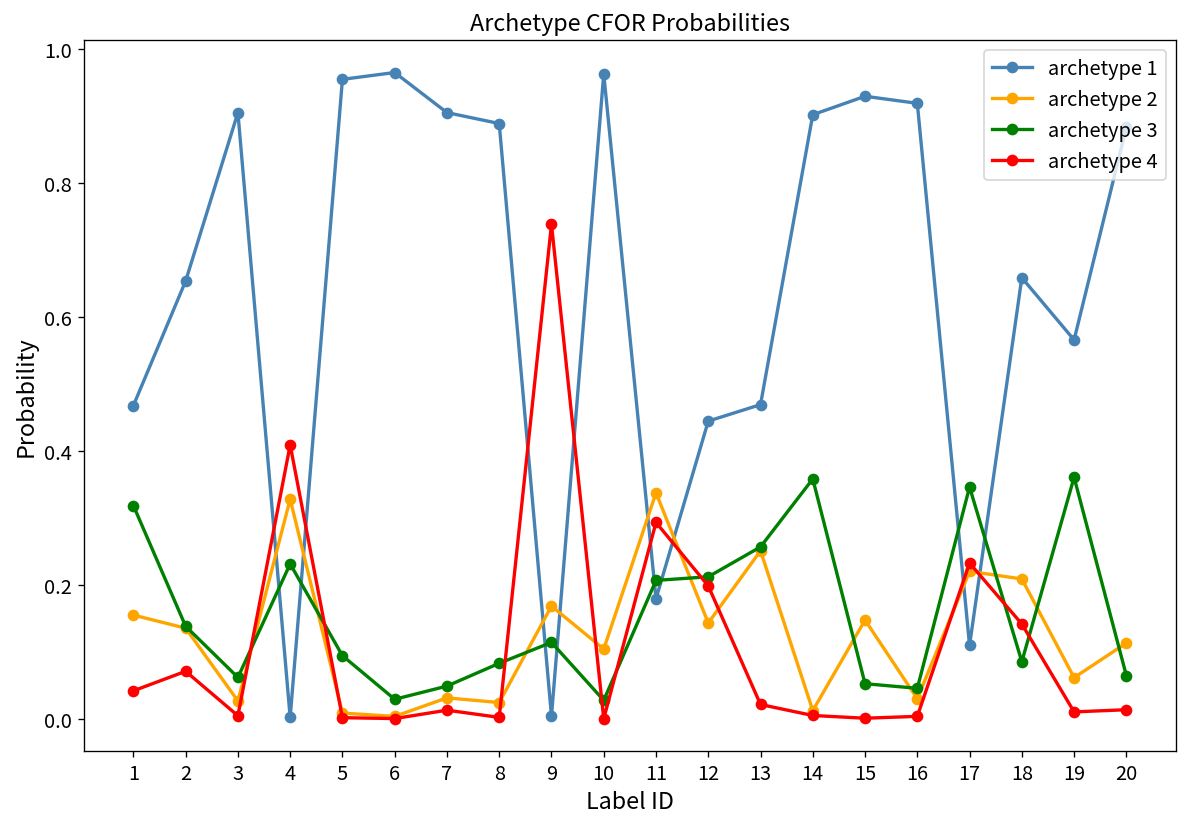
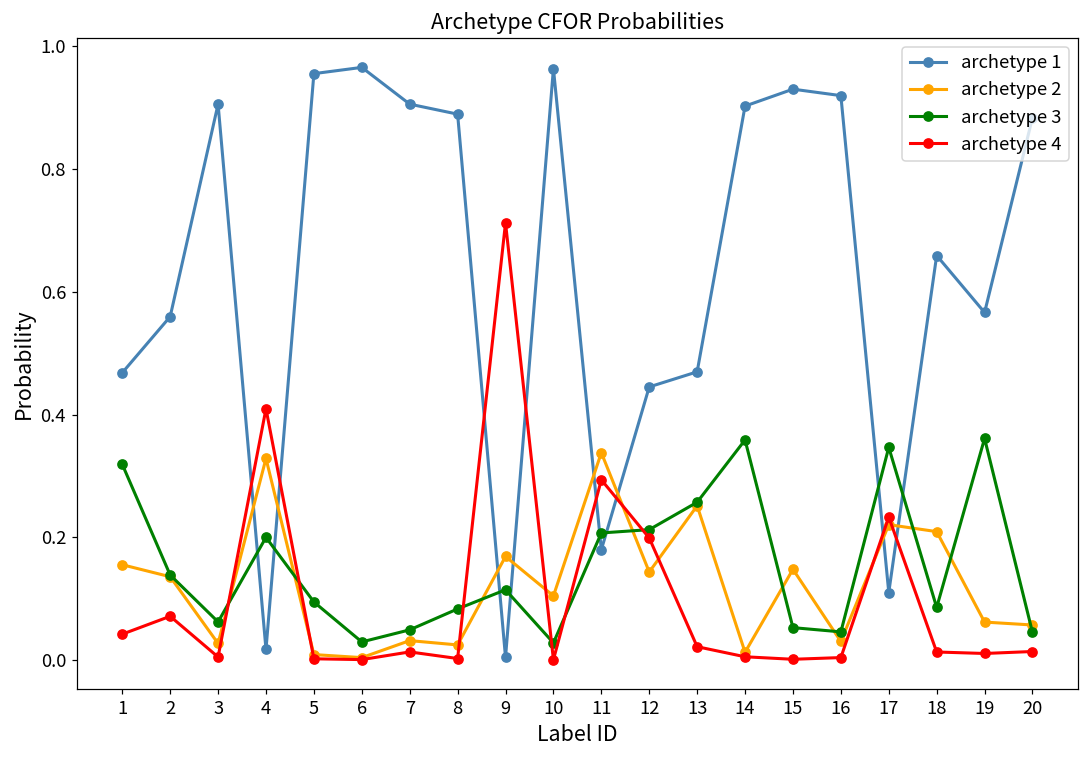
archetype 1, 2: 0.65 -> 0.56
archetype 1, 4: 0.00 -> 0.02
archetype 3, 4: 0.23 -> 0.20
archetype 4, 9: 0.74 -> 0.71
archetype 4, 18: 0.14 -> 0.01
archetype 2, 20: 0.11 -> 0.06
archetype 3, 20: 0.07 -> 0.05
